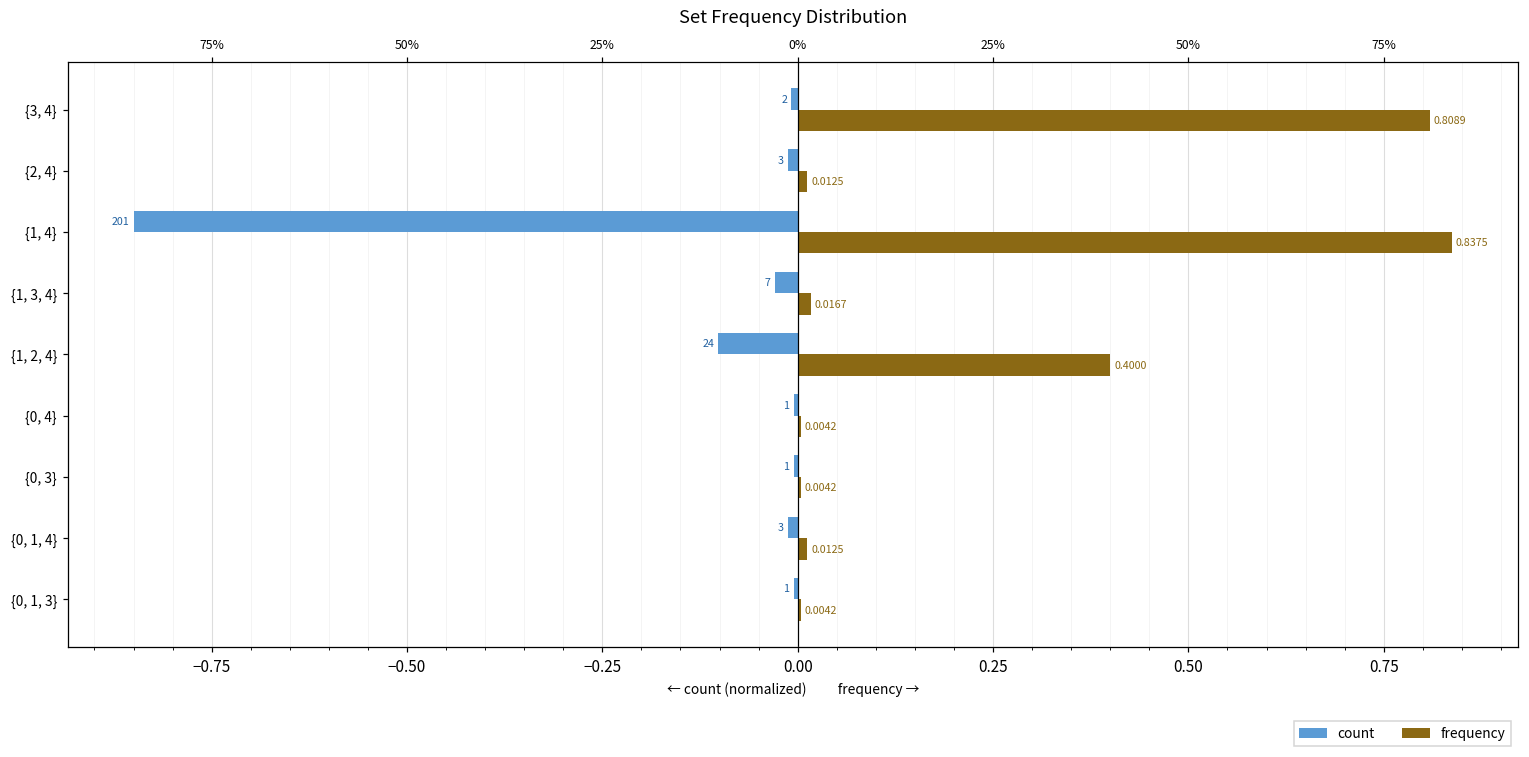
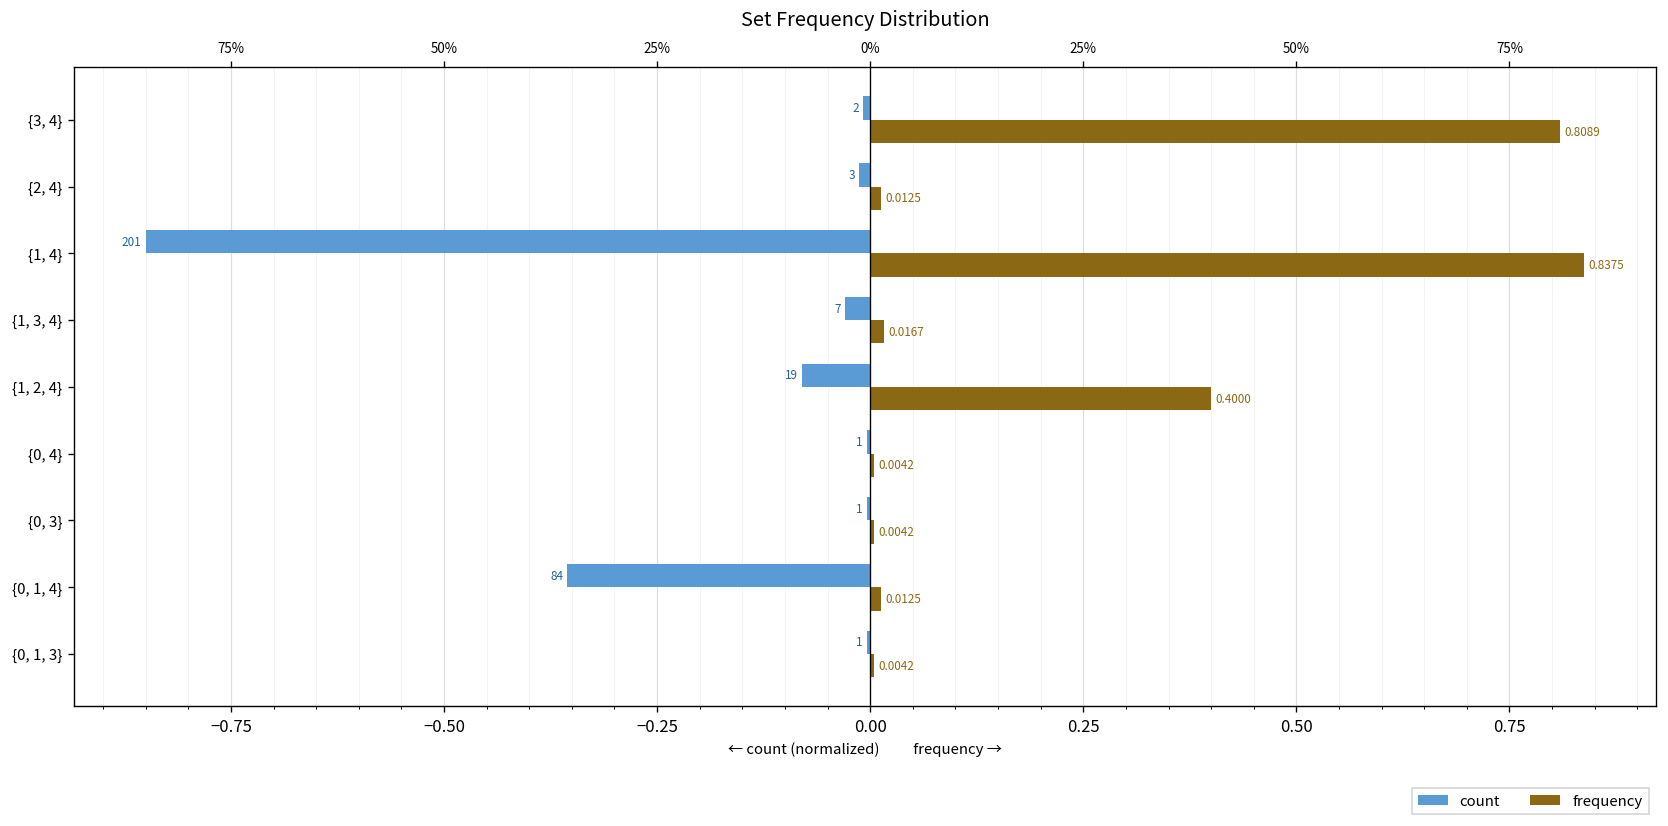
count, {1, 2, 4}: 24 -> 19
count, {0, 1, 4}: 3 -> 84
